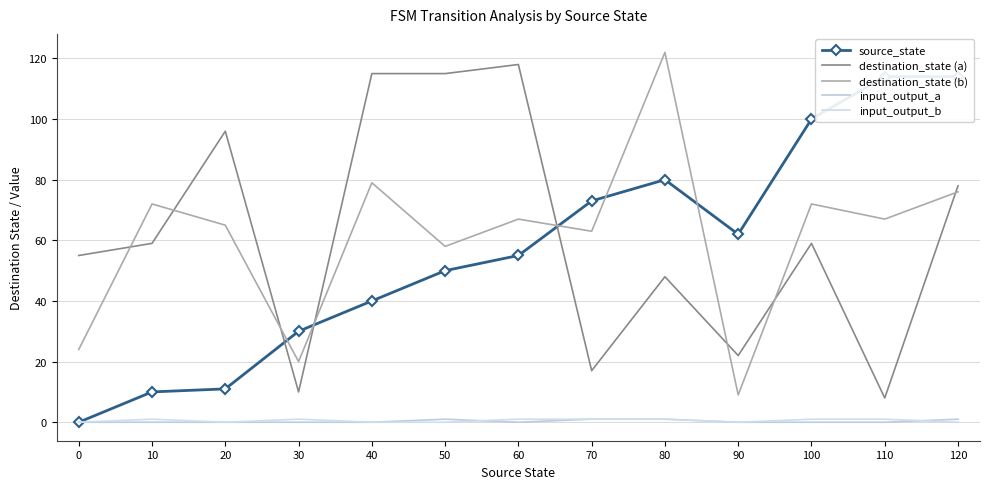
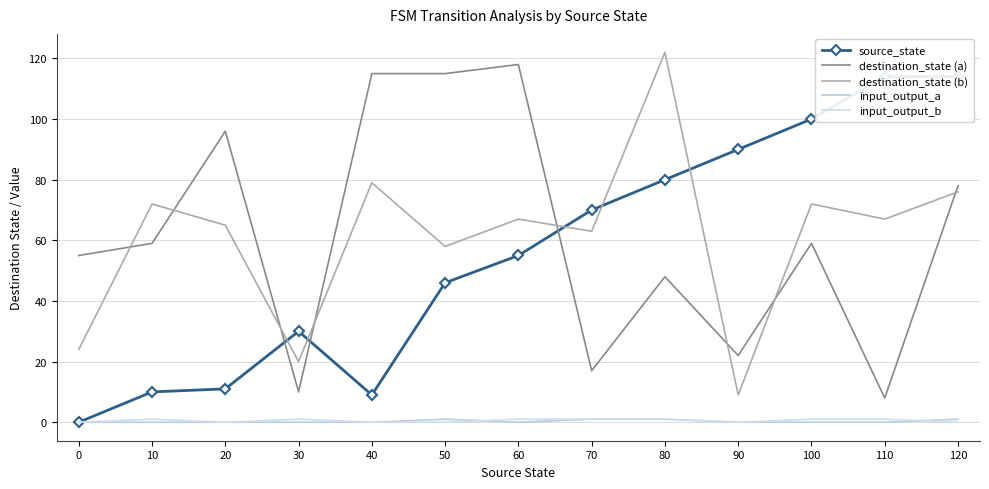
source_state, 40: 40 -> 9
source_state, 50: 50 -> 46
source_state, 70: 73 -> 70
source_state, 90: 62 -> 90
